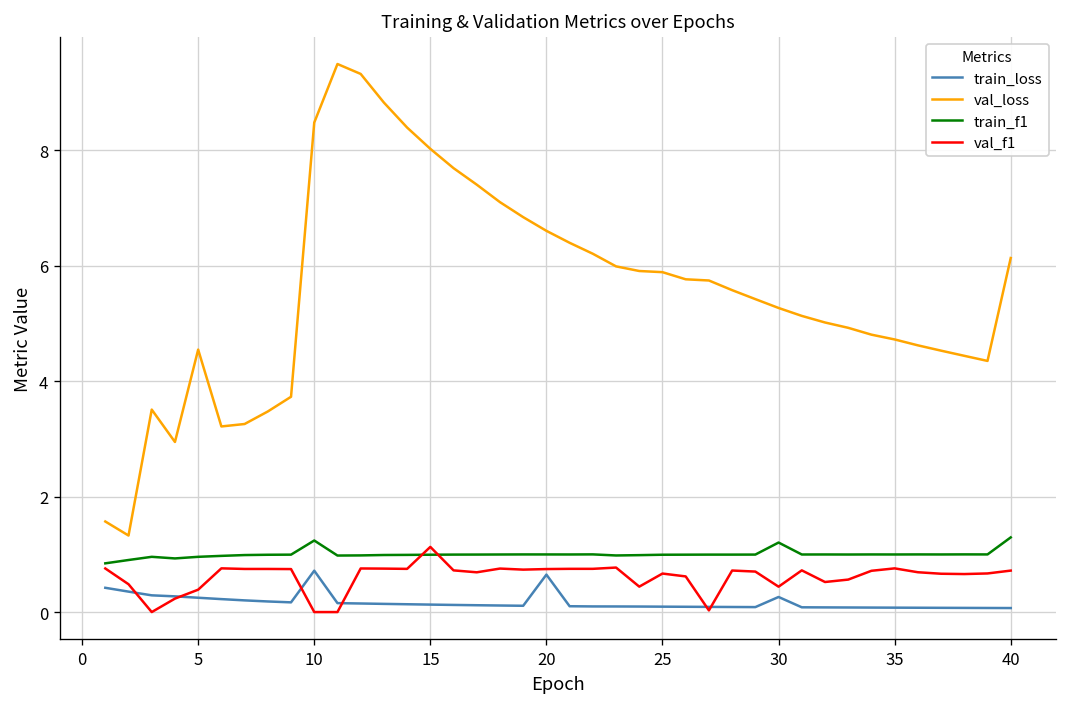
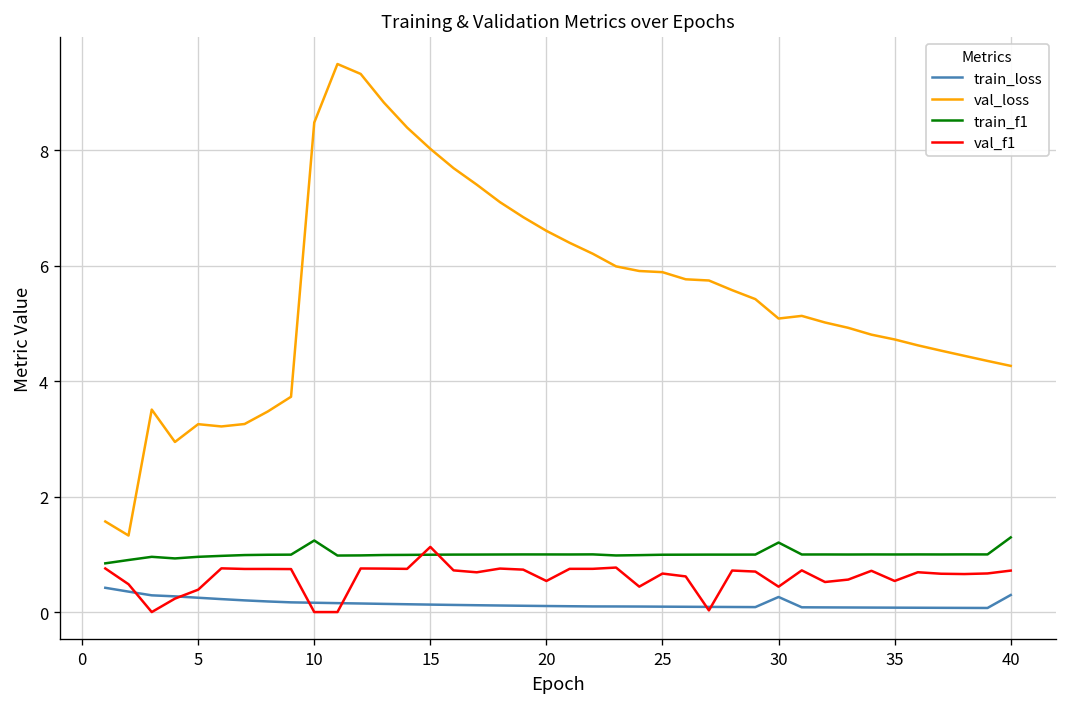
val_loss, 5: 4.5 -> 3.3
train_loss, 10: 0.7 -> 0.2
train_loss, 20: 0.6 -> 0.1
val_f1, 20: 0.7 -> 0.5
val_loss, 30: 5.3 -> 5.1
val_f1, 35: 0.8 -> 0.5
train_loss, 40: 0.1 -> 0.3
val_loss, 40: 6.1 -> 4.3
